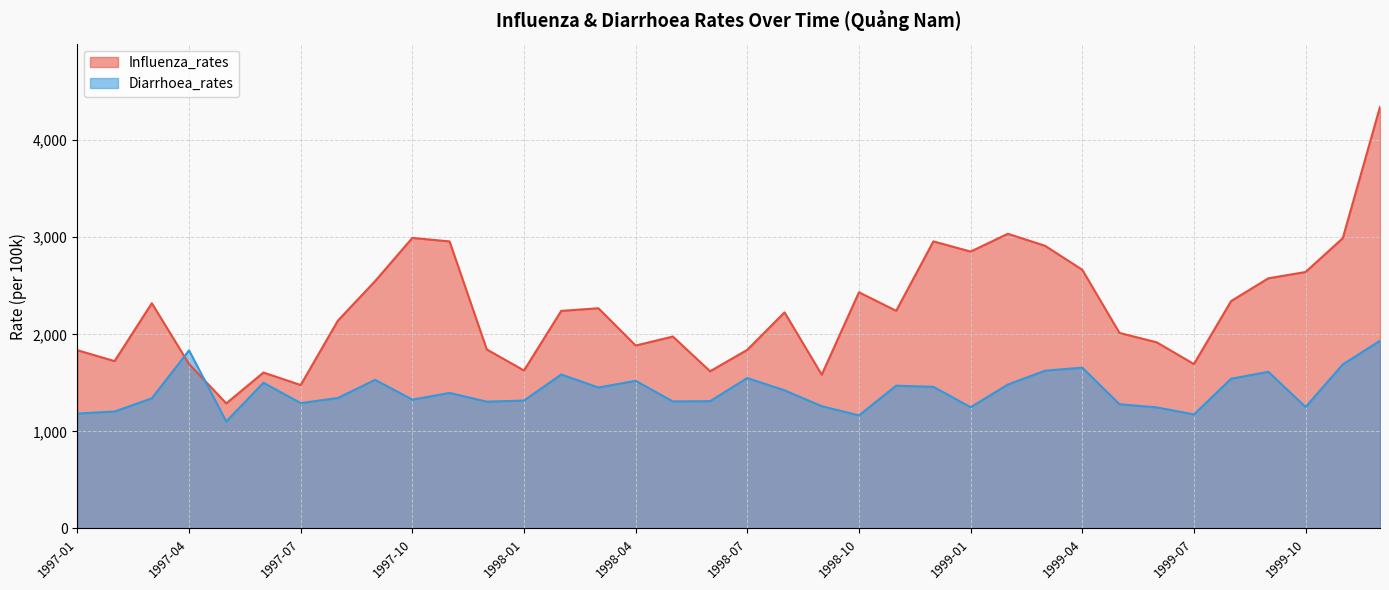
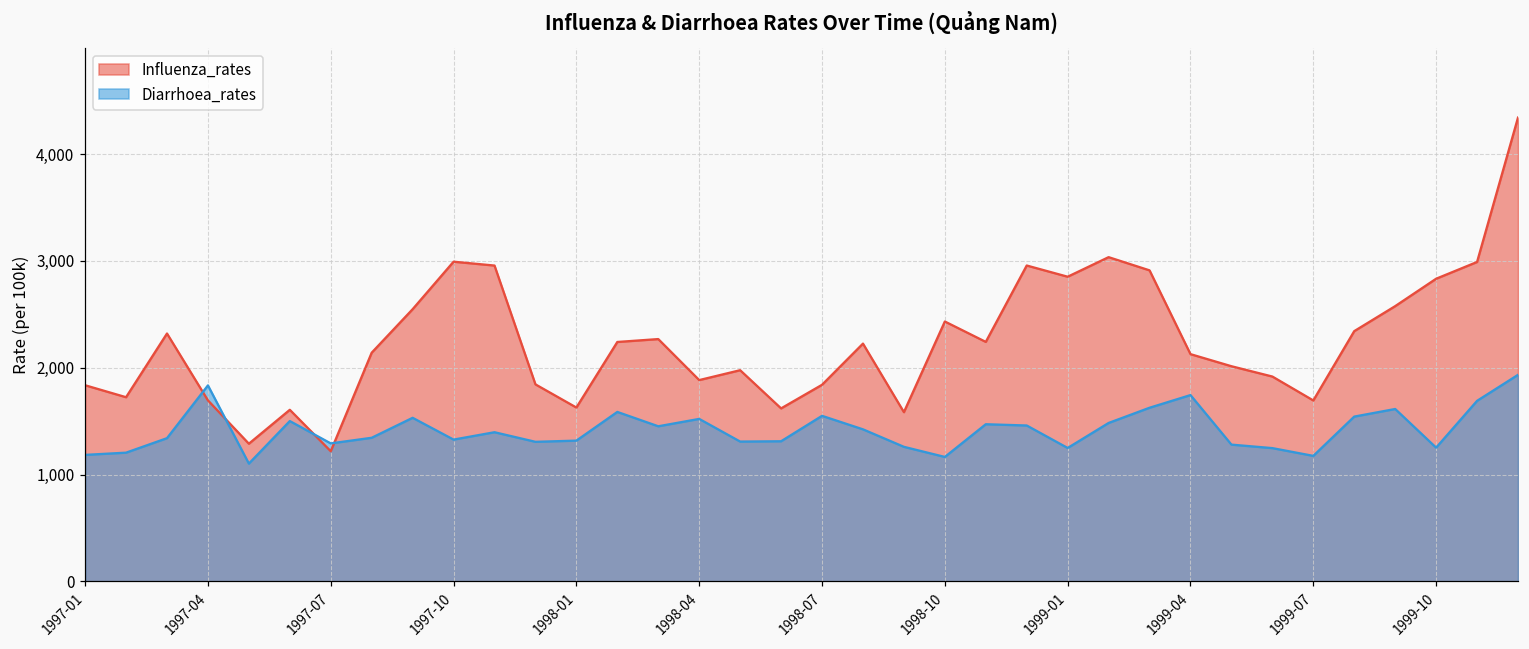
Influenza_rates, 1997-07: 1,500 -> 1,200
Influenza_rates, 1999-04: 2,700 -> 2,100
Diarrhoea_rates, 1999-04: 1,660 -> 1,740
Influenza_rates, 1999-10: 2,600 -> 2,800
